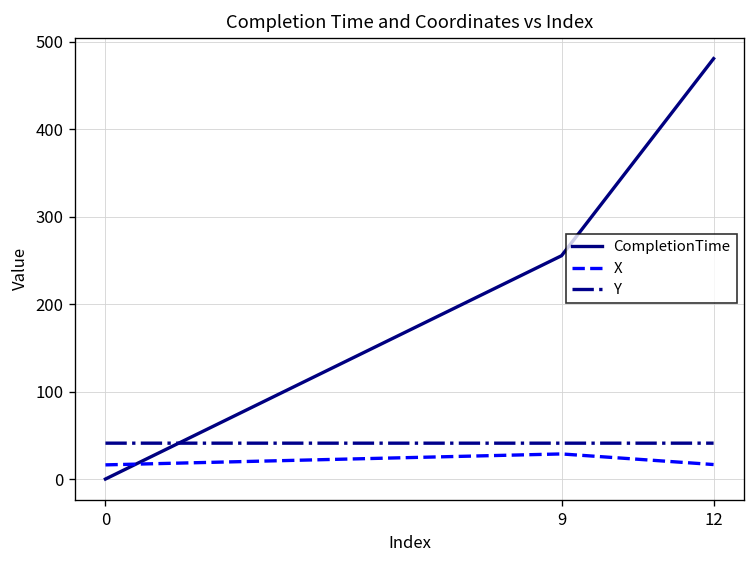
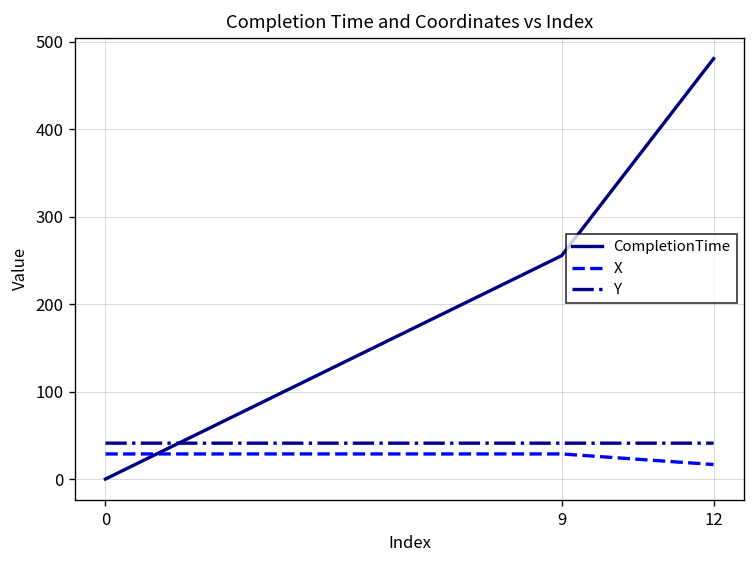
X, 0: 20 -> 30
